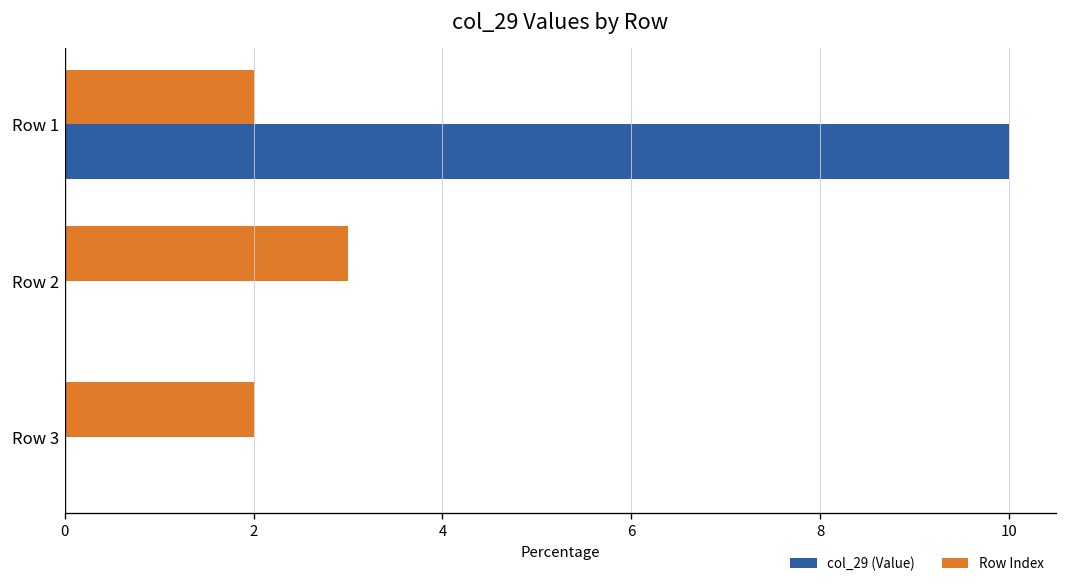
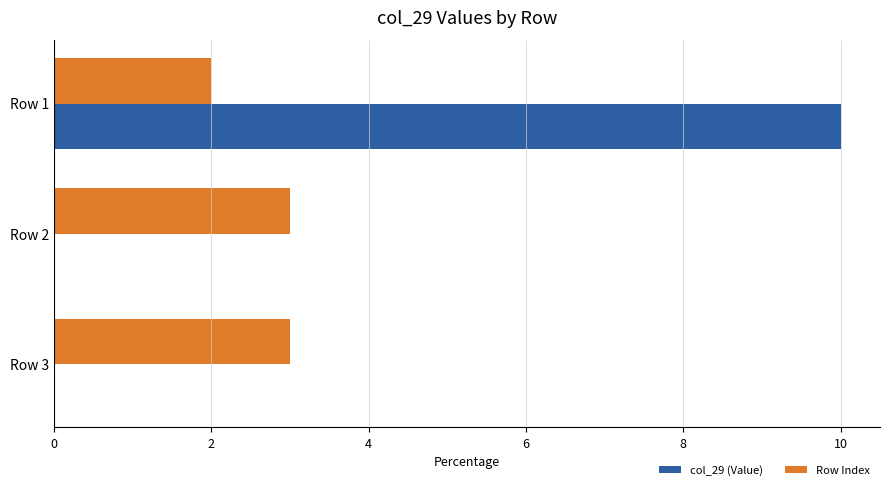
Row Index, Row 3: 2 -> 3
